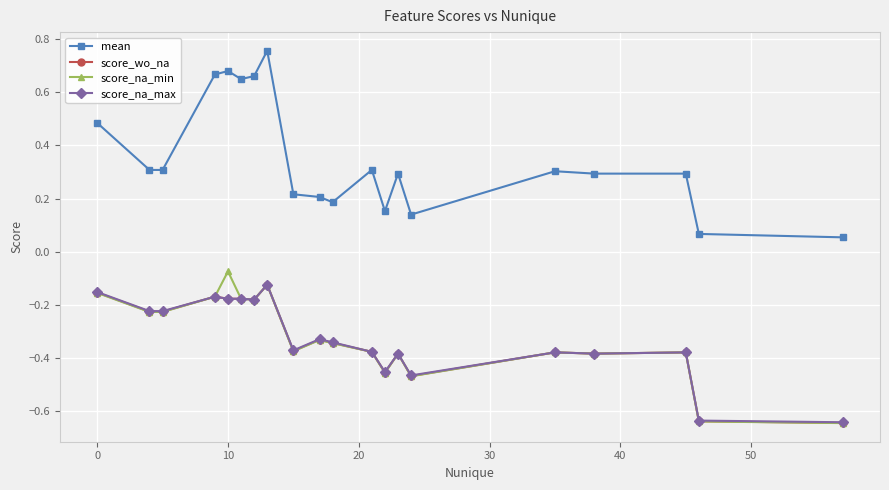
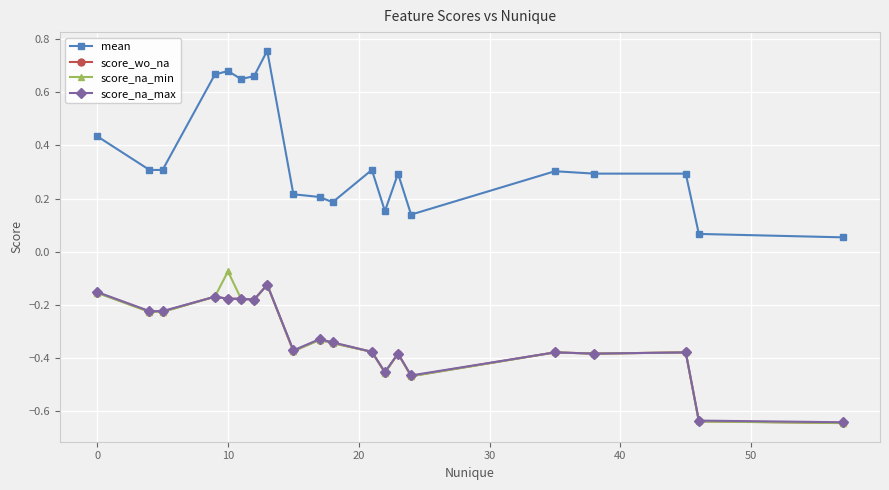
mean, 0: 0.48 -> 0.43
